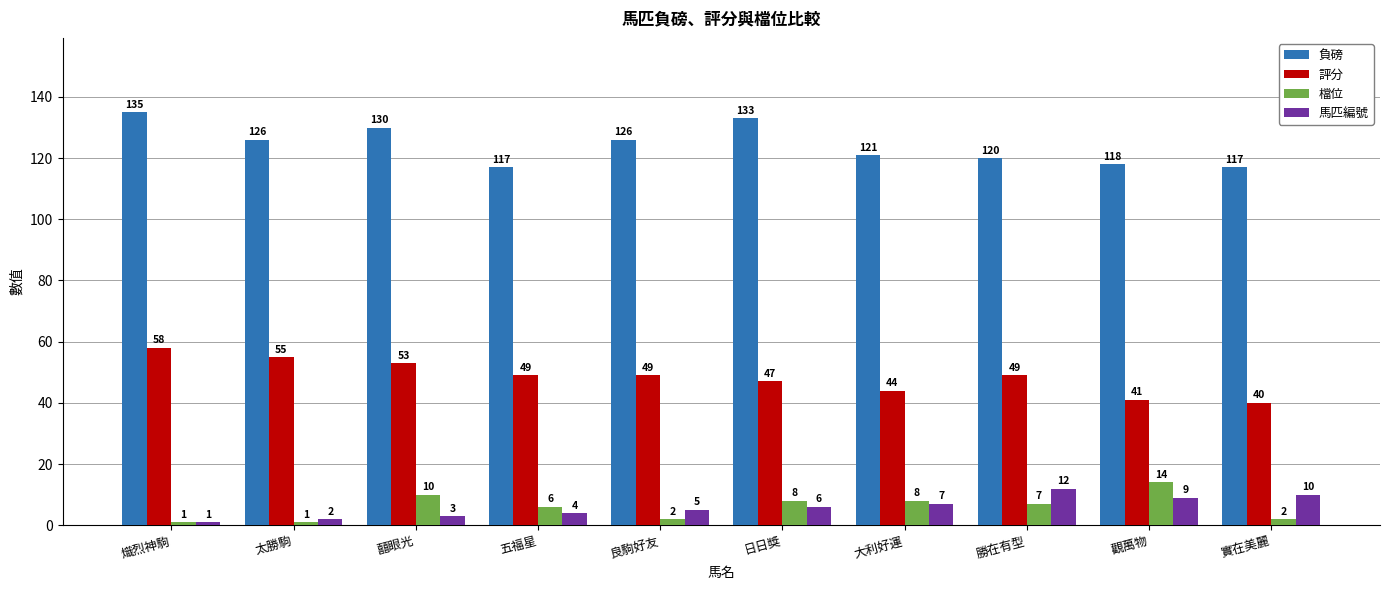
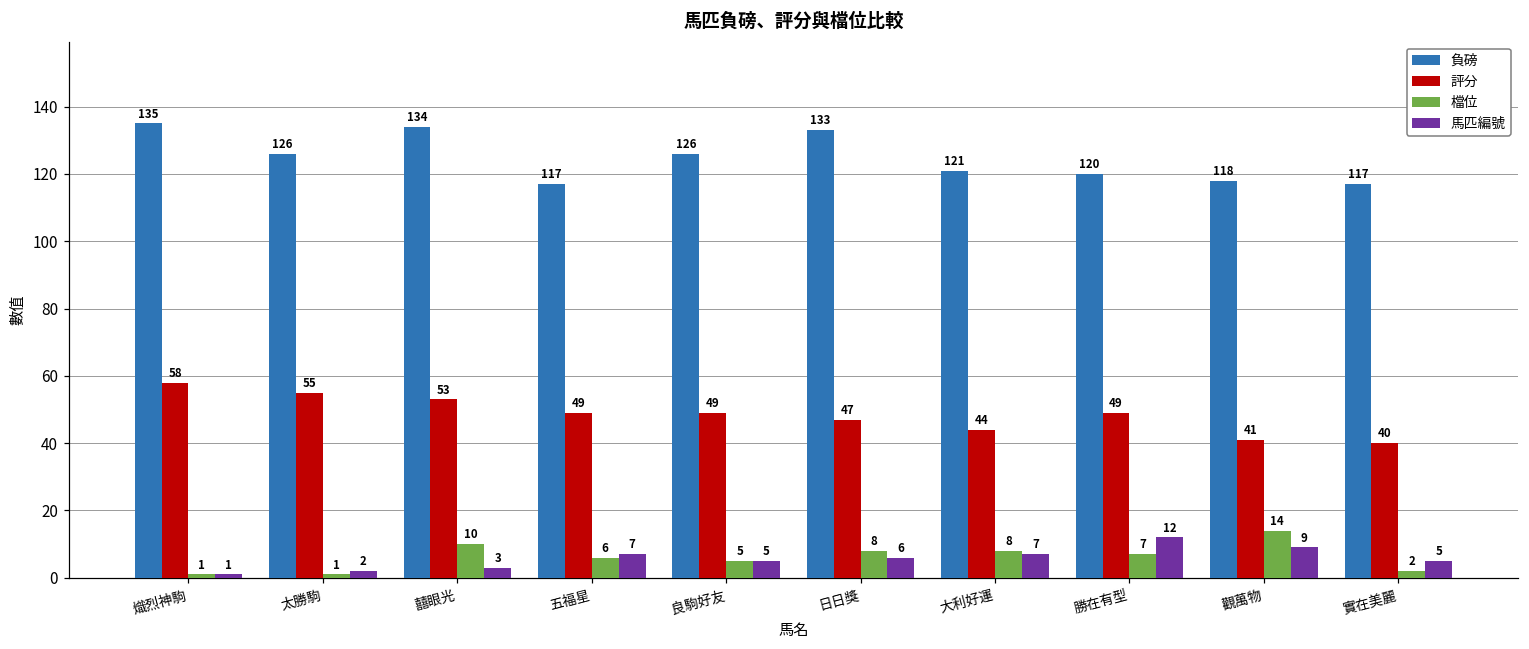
負磅, 囍眼光: 130 -> 134
馬匹編號, 五福星: 4 -> 7
檔位, 良駒好友: 2 -> 5
馬匹編號, 實在美麗: 10 -> 5
